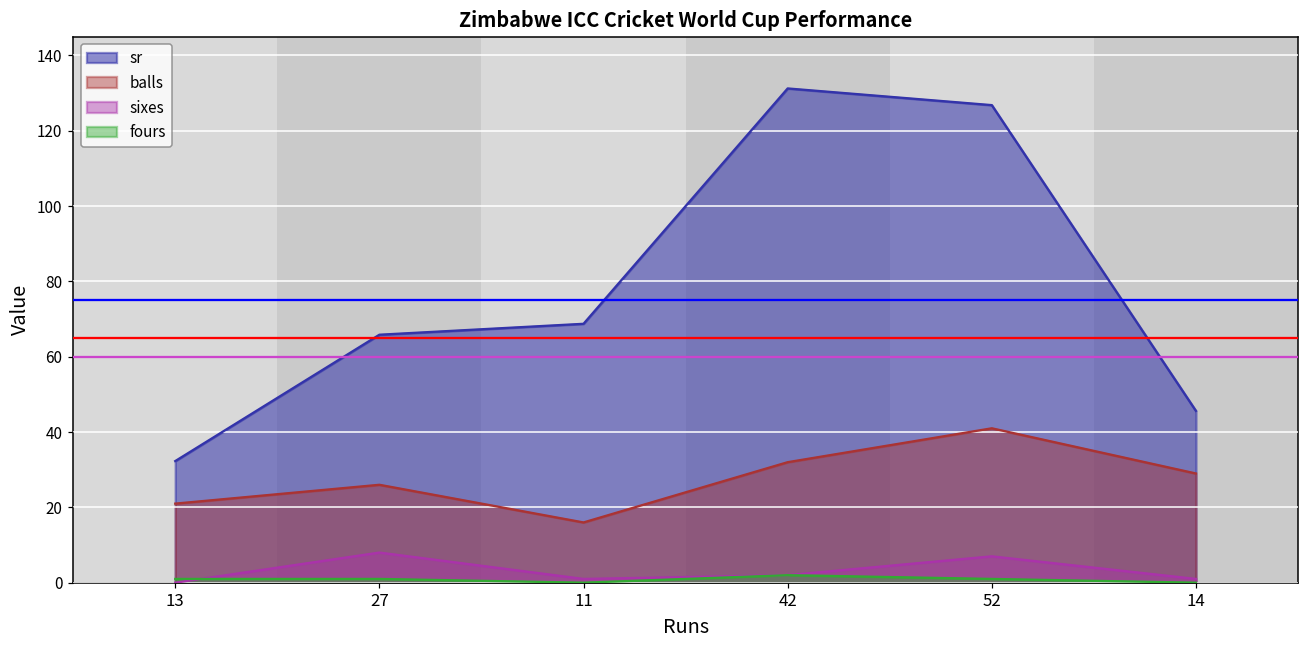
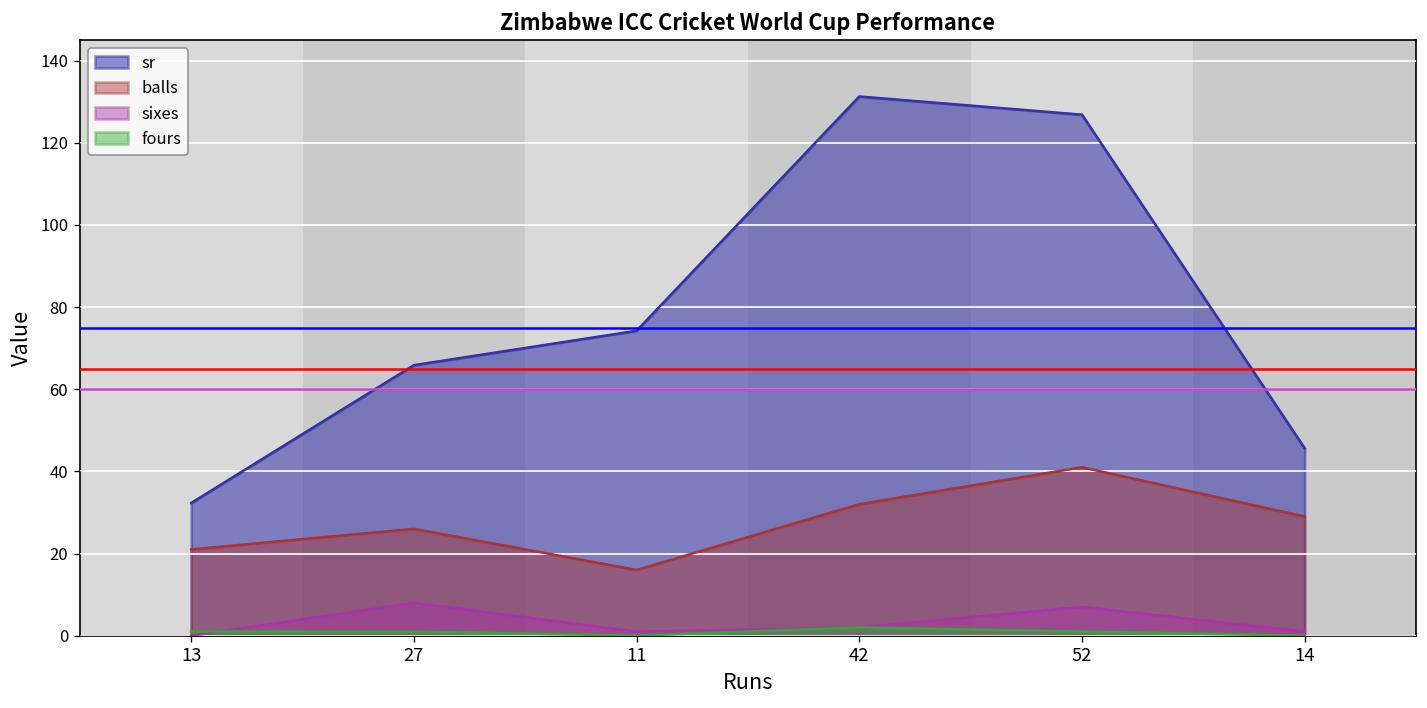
sr, 11: 69 -> 74
